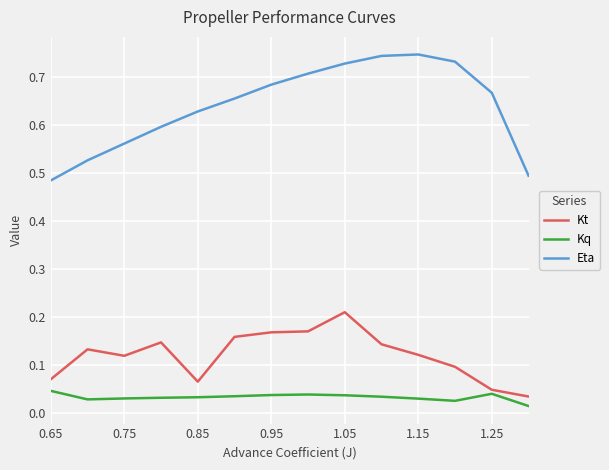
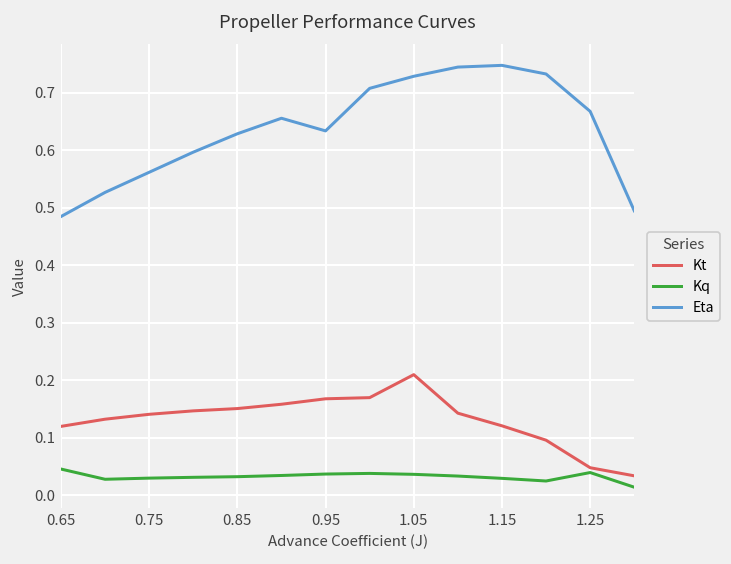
Kt, 0.65: 0.07 -> 0.12
Kt, 0.75: 0.12 -> 0.14
Kt, 0.85: 0.07 -> 0.15
Eta, 0.95: 0.69 -> 0.63
